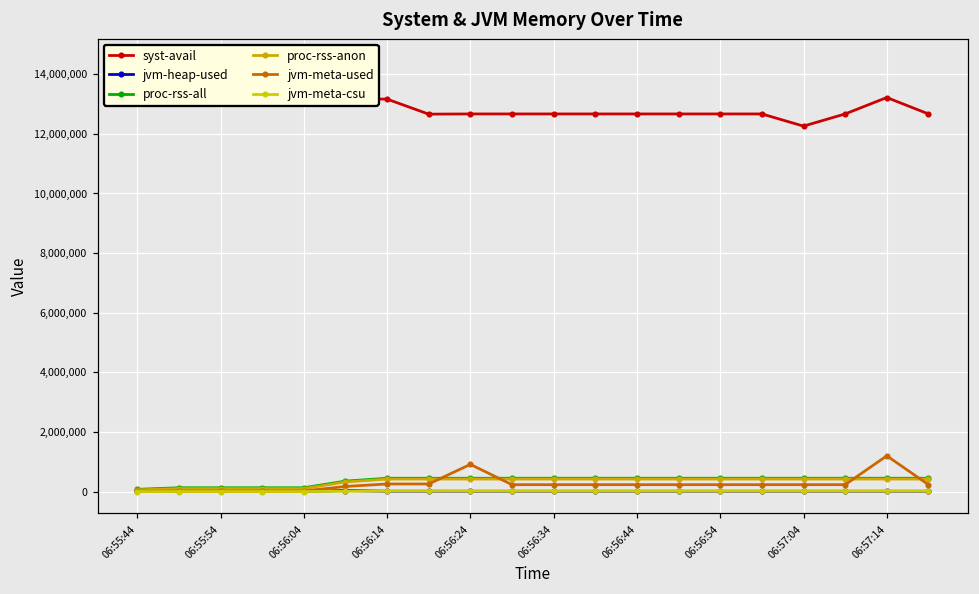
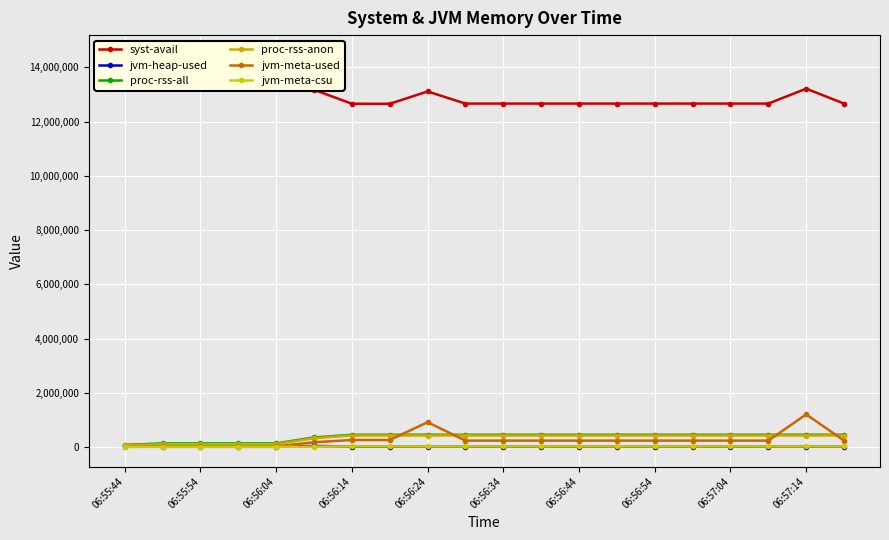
syst-avail, 06:56:14: 13,200,000 -> 12,700,000
syst-avail, 06:56:24: 12,700,000 -> 13,100,000
syst-avail, 06:57:04: 12,300,000 -> 12,700,000
